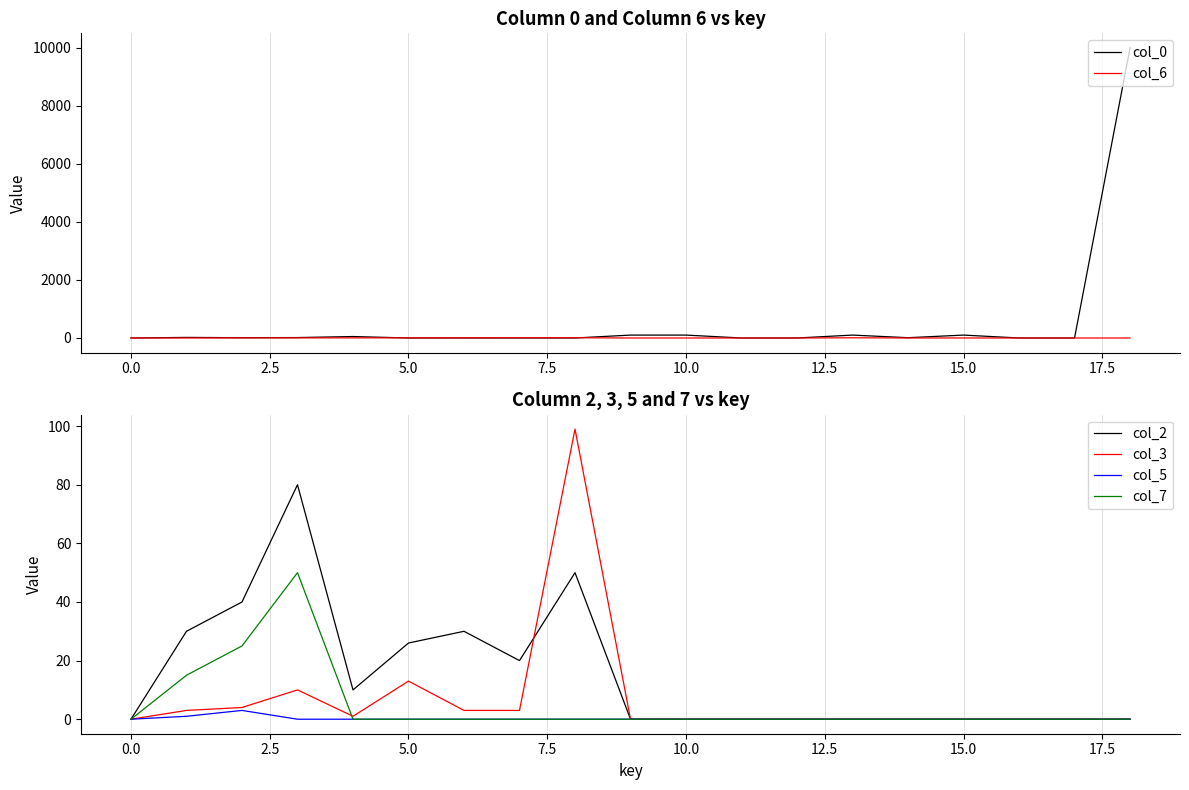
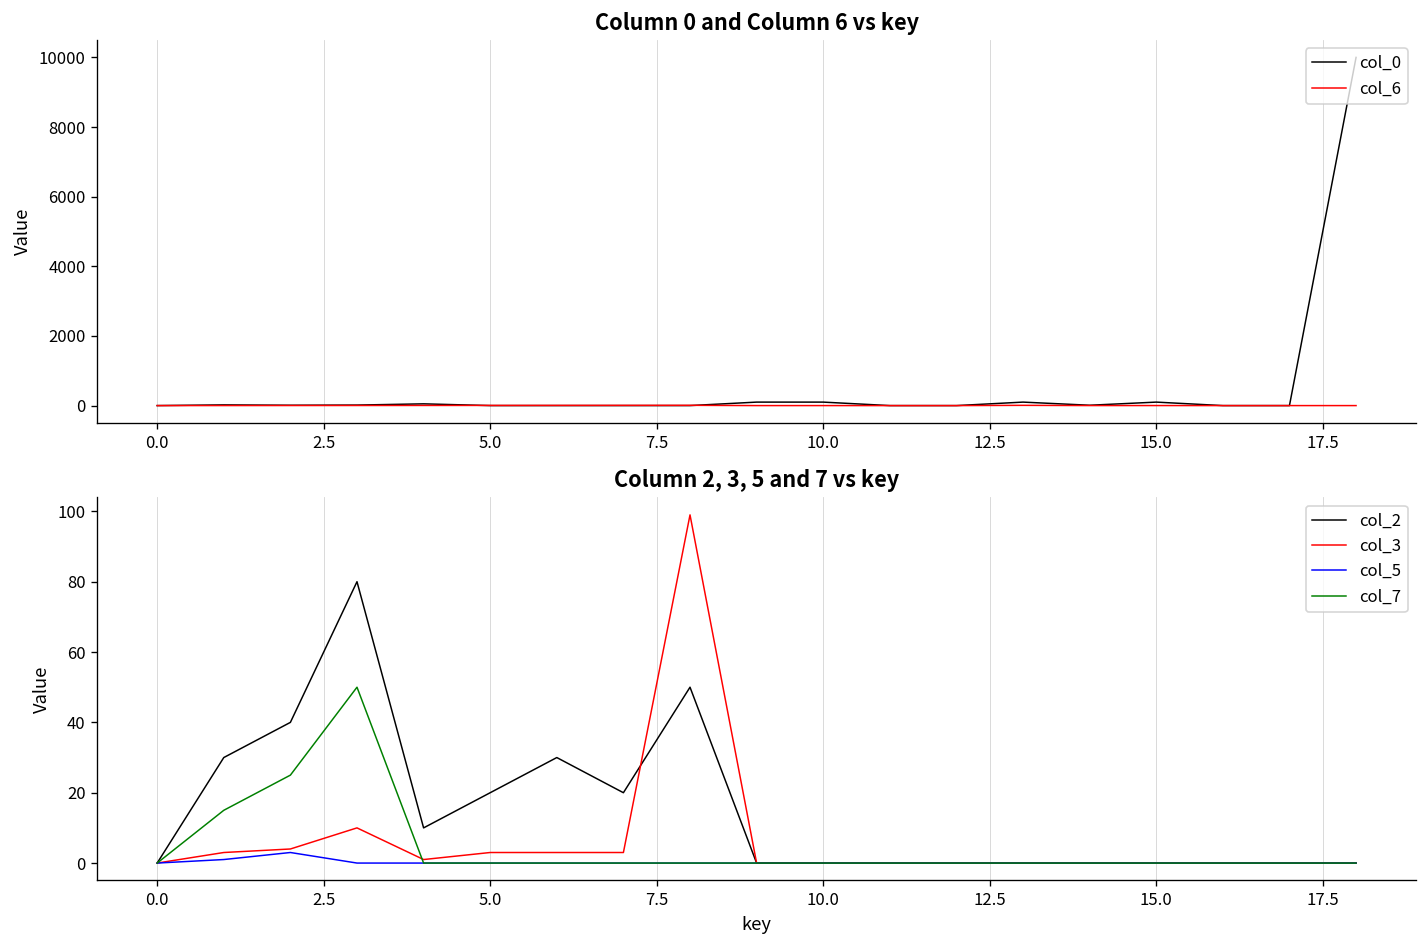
Column 2, 3, 5 and 7 vs key, col_2, 5.0: 26 -> 20
Column 2, 3, 5 and 7 vs key, col_3, 5.0: 13 -> 3
